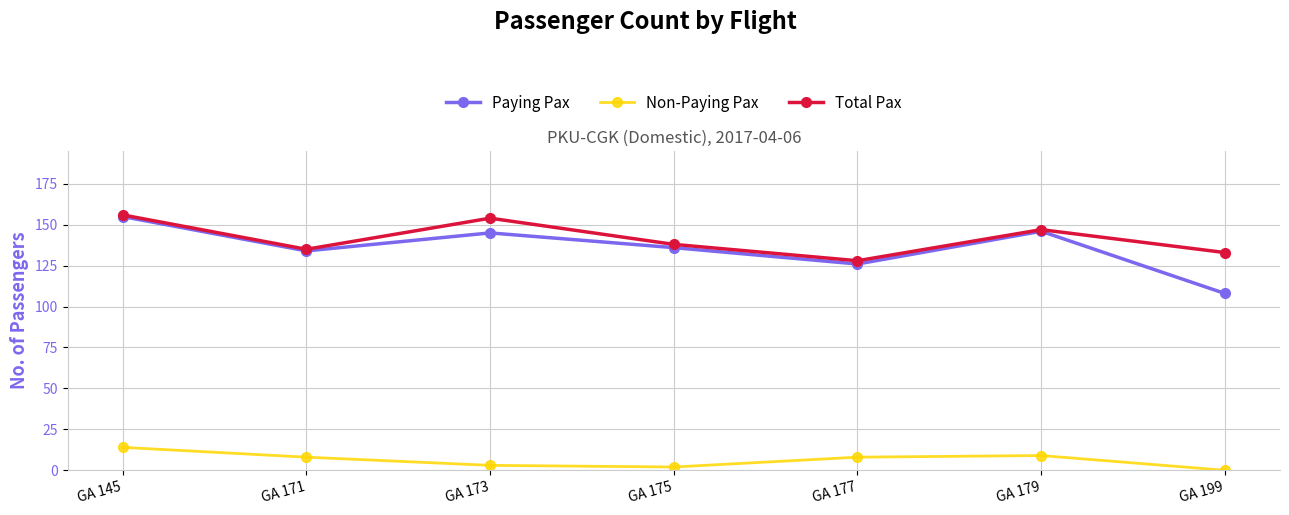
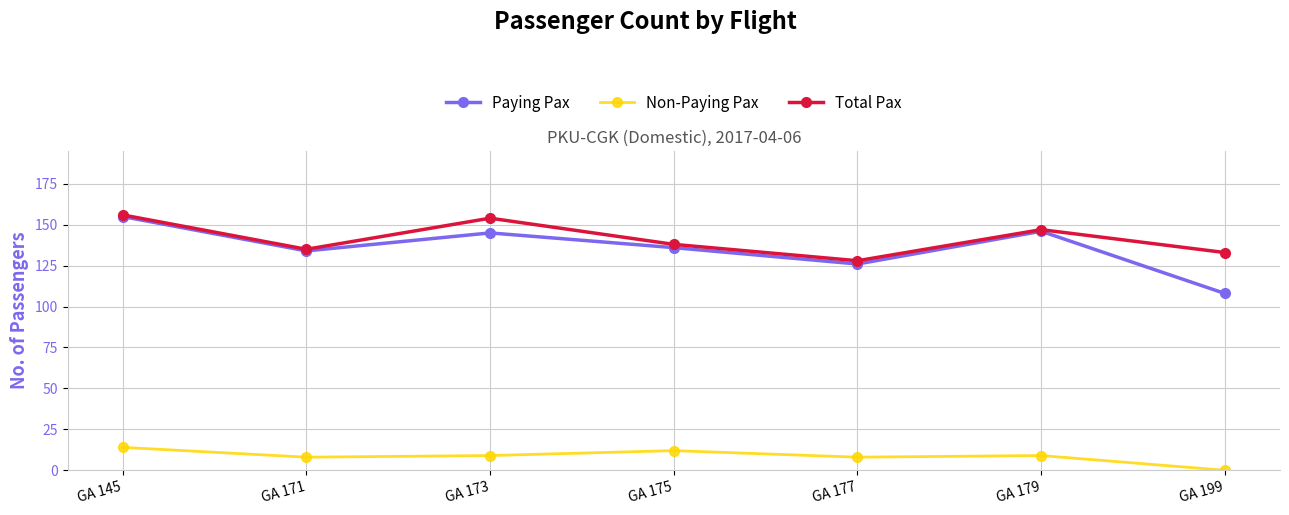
Non-Paying Pax, GA 173: 3 -> 9
Non-Paying Pax, GA 175: 2 -> 12
